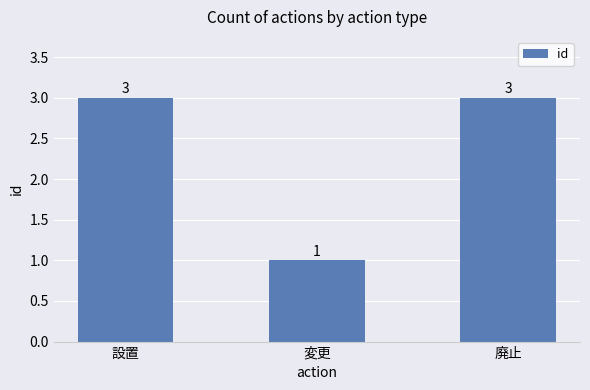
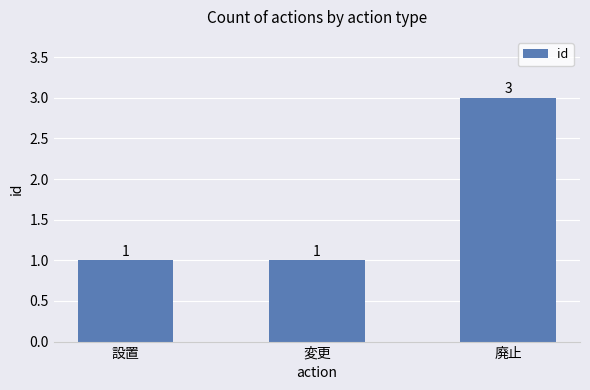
設置: 3 -> 1
